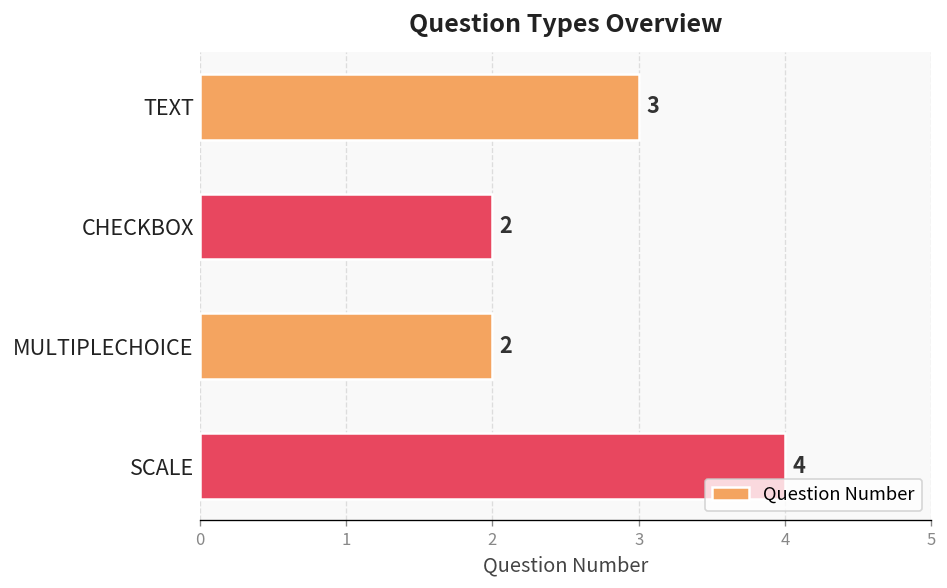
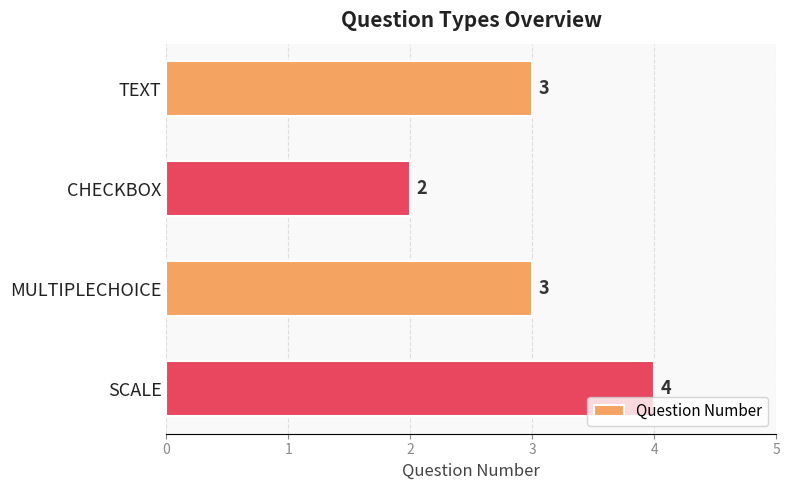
MULTIPLECHOICE: 2 -> 3
